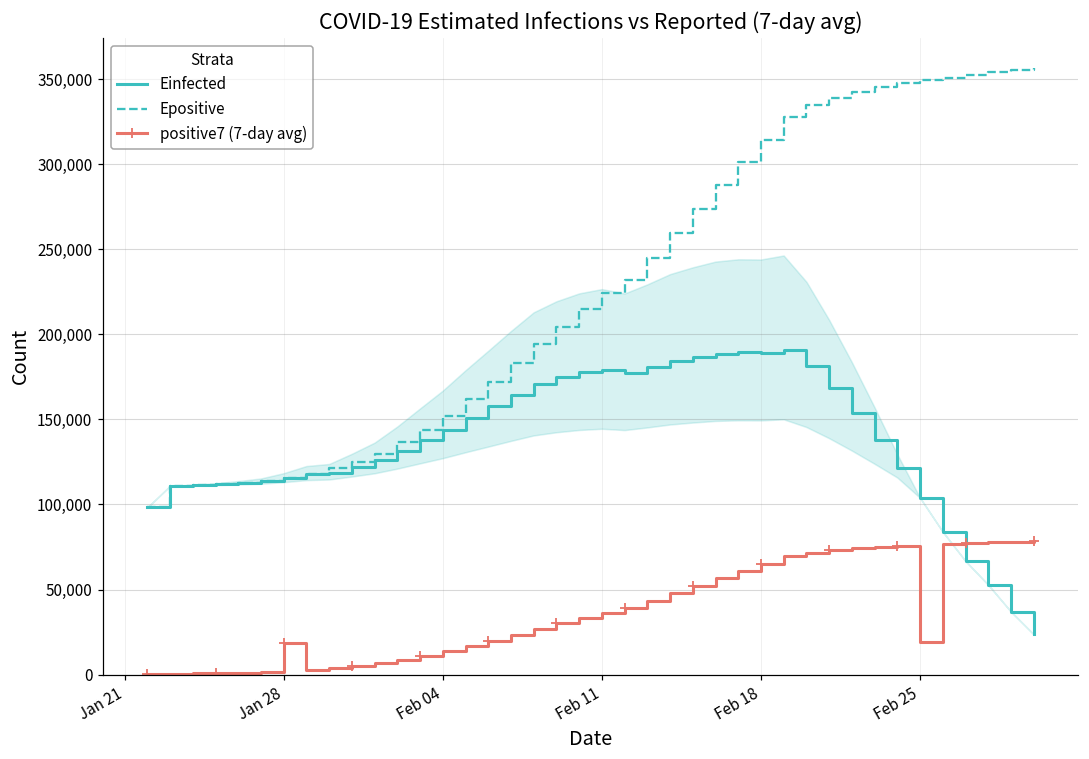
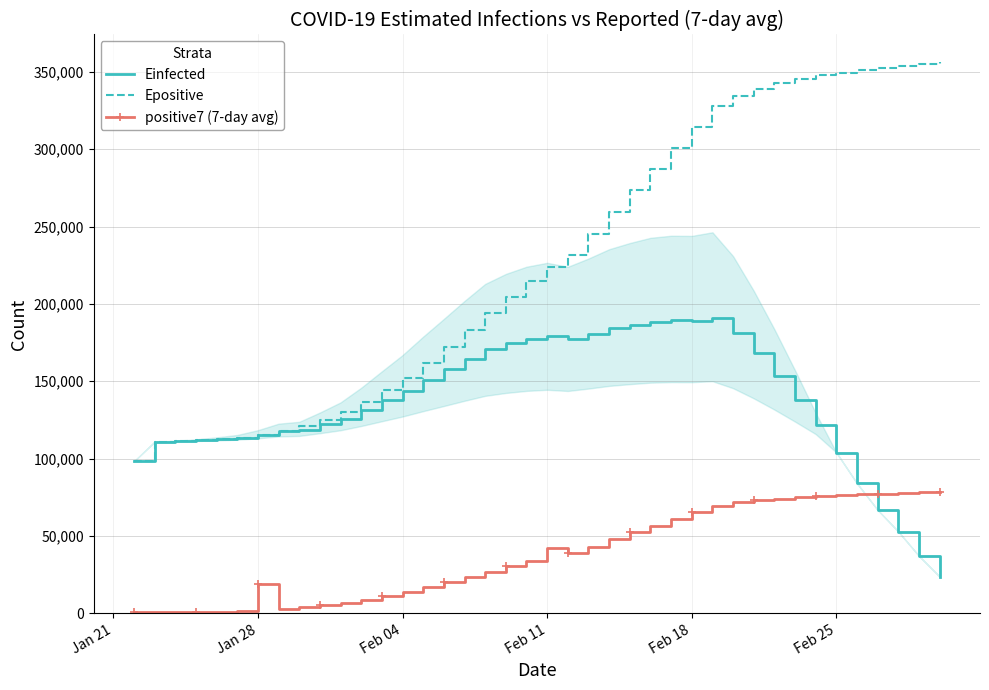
positive7 (7-day avg), Feb 11: 37,000 -> 42,000
positive7 (7-day avg), Feb 25: 19,000 -> 76,000
